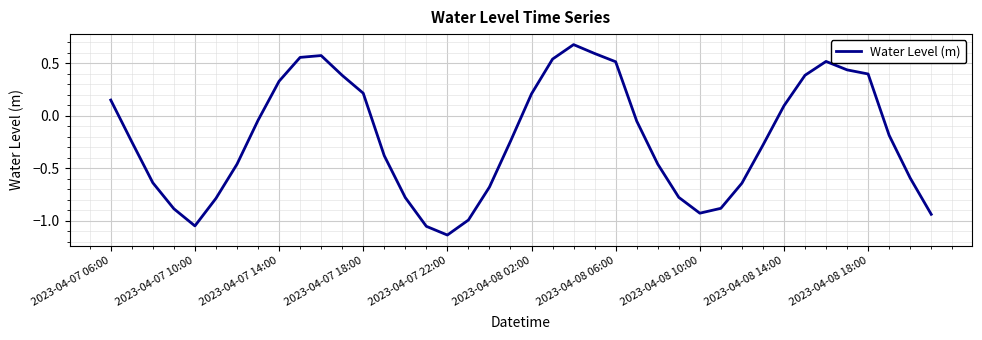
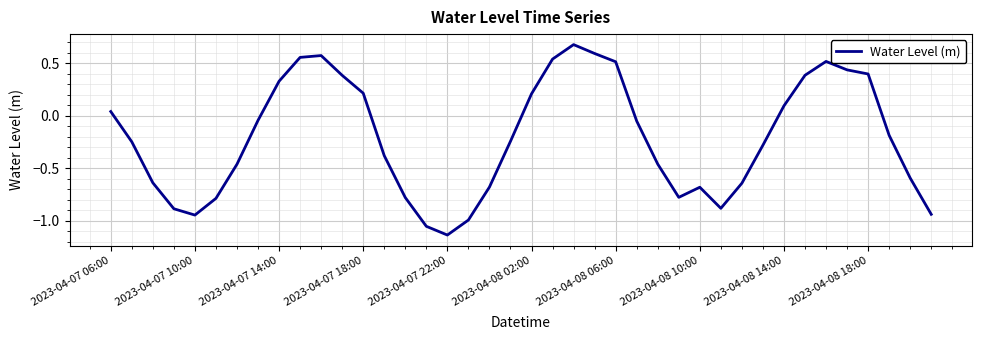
2023-04-07 06:00: 0.15 -> 0.04
2023-04-07 10:00: -1.05 -> -0.94
2023-04-08 10:00: -0.93 -> -0.68
